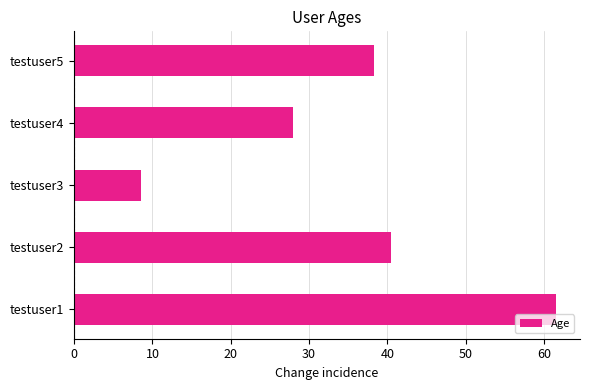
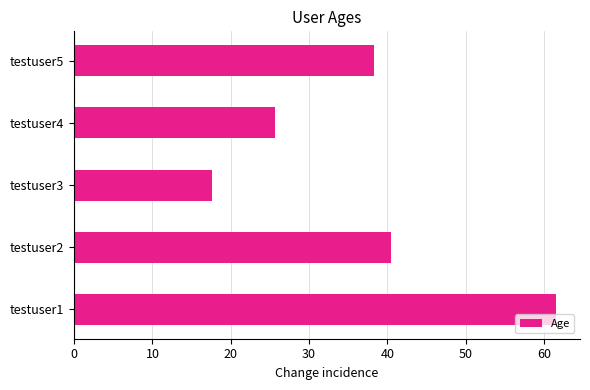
testuser4: 28 -> 26
testuser3: 9 -> 18
